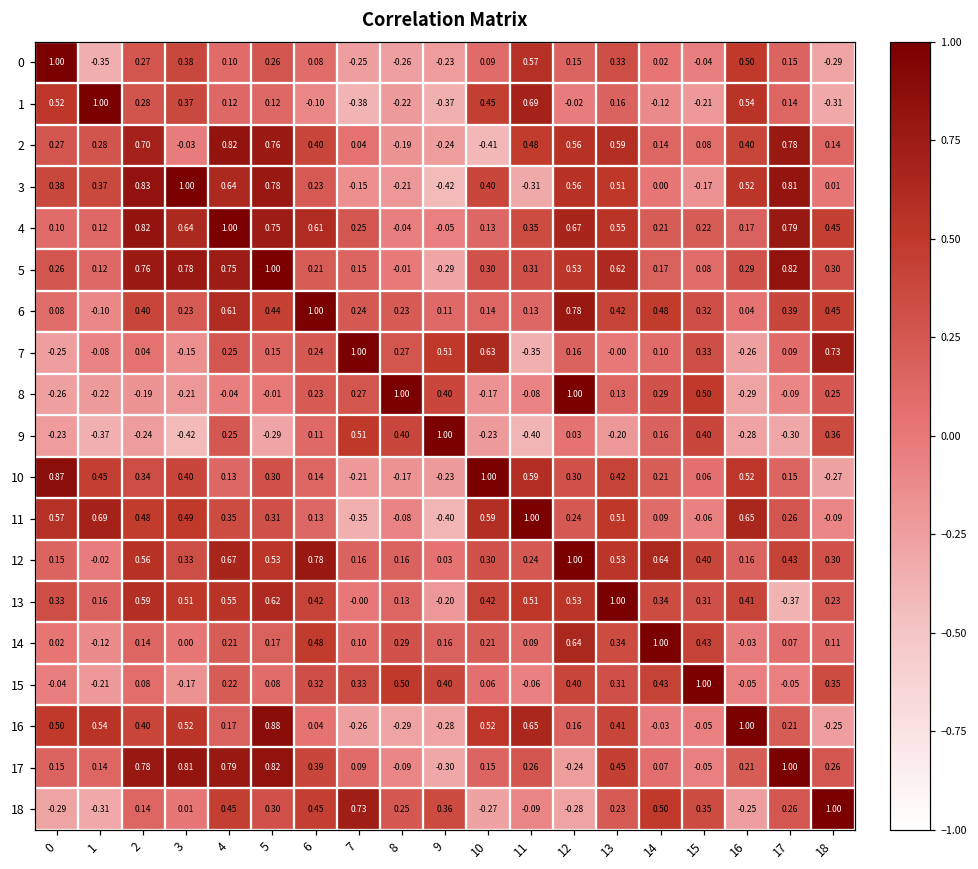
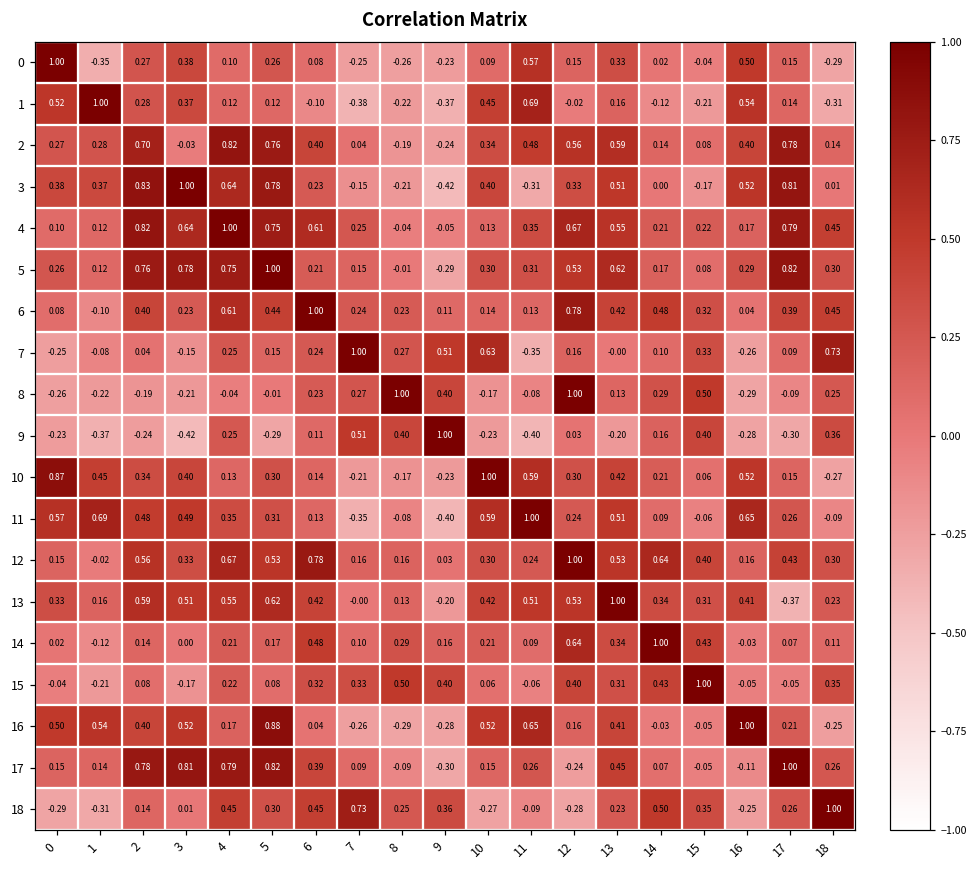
2, 10: -0.41 -> 0.34
3, 12: 0.56 -> 0.33
17, 16: 0.21 -> -0.11
